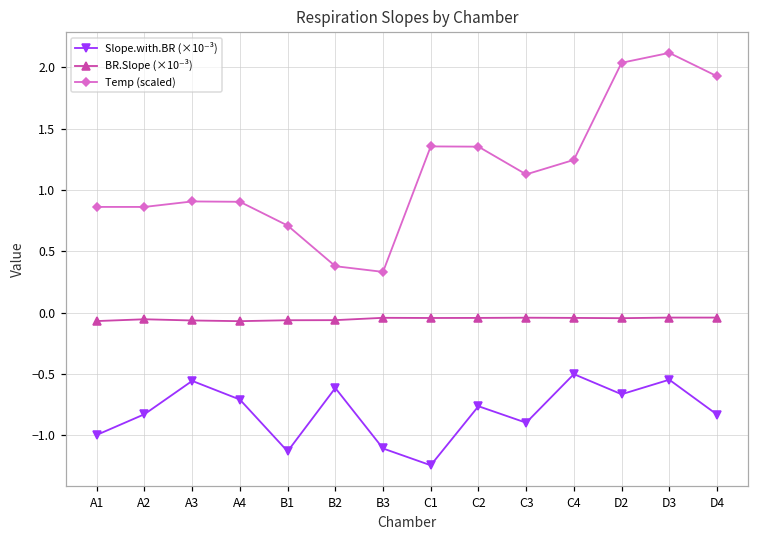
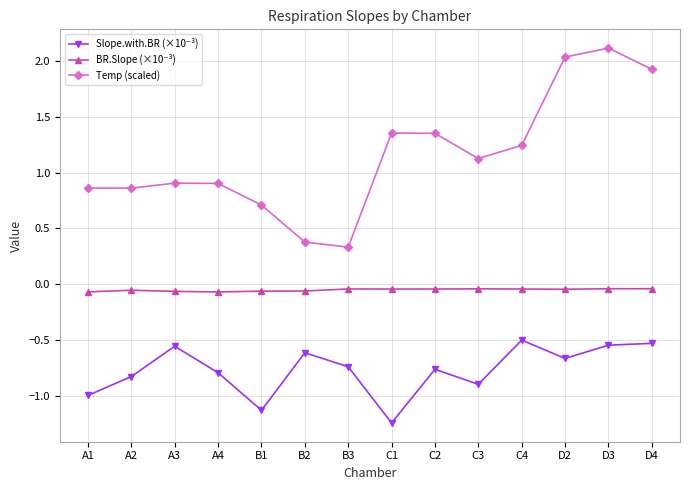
Slope.with.BR (×10⁻³), A4: -0.71 -> -0.80
Slope.with.BR (×10⁻³), B3: -1.11 -> -0.74
Slope.with.BR (×10⁻³), D4: -0.83 -> -0.53
